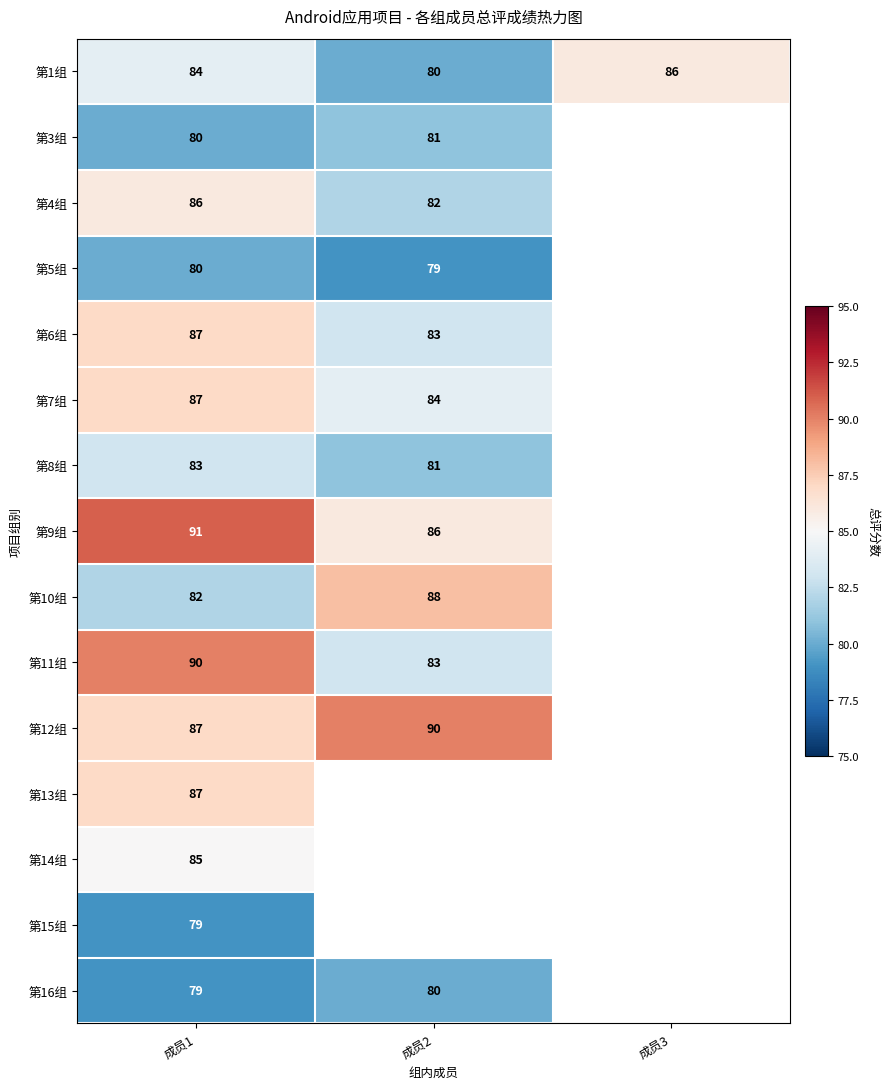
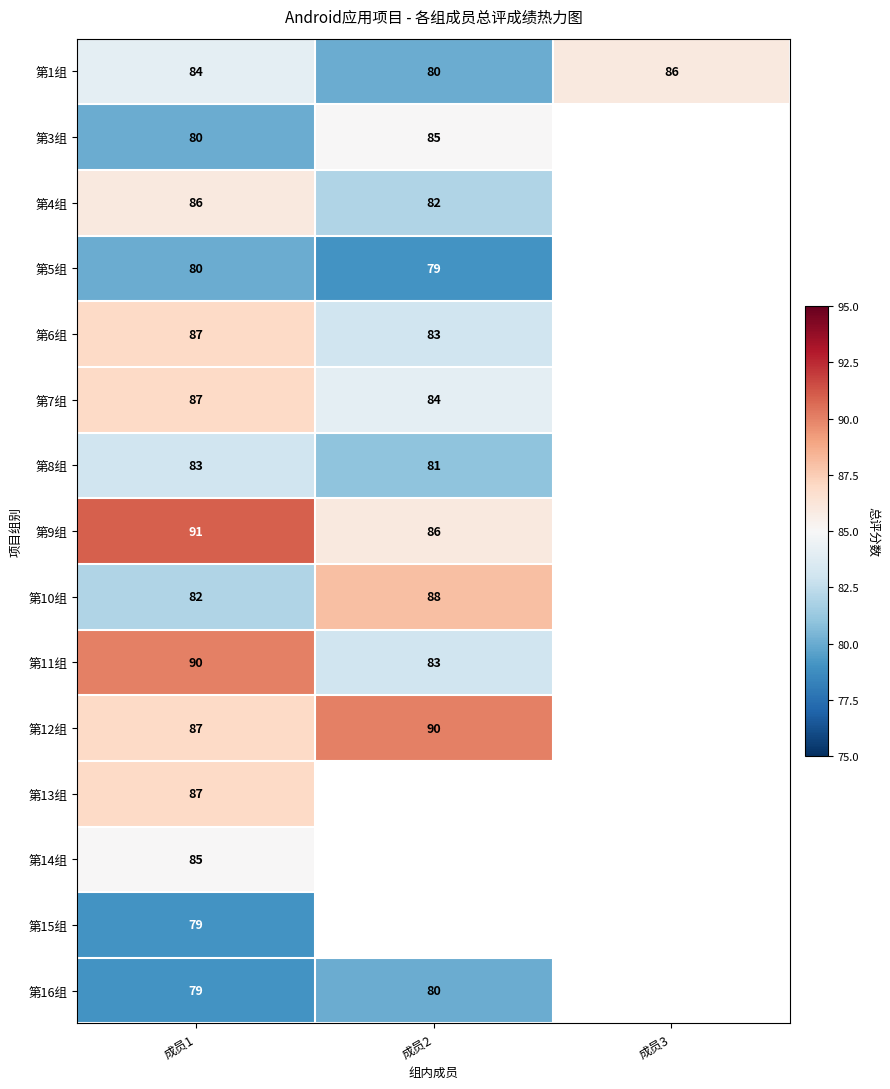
第3组, 成员2: 81 -> 85
